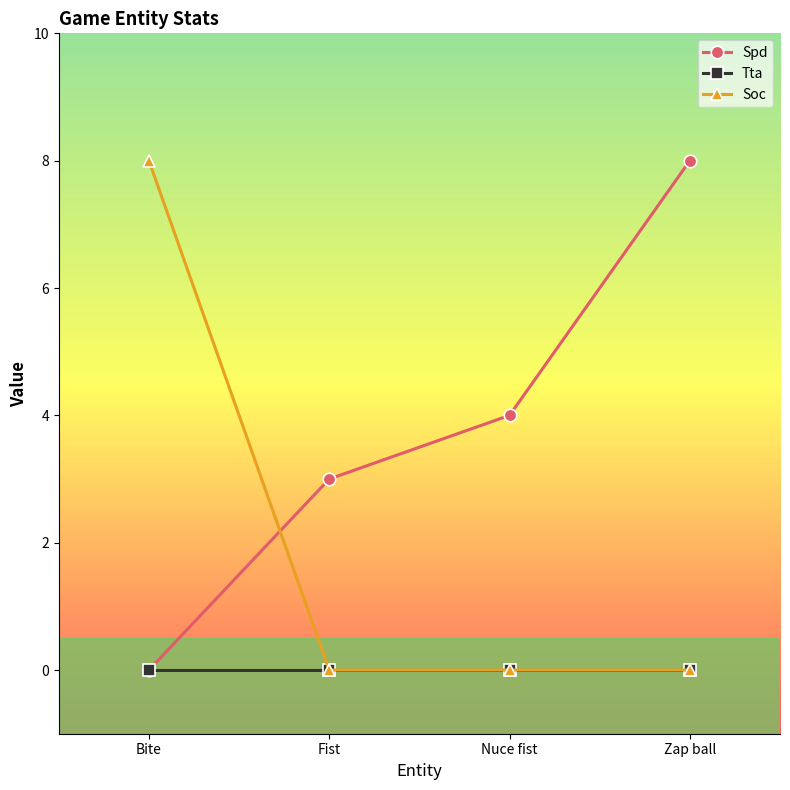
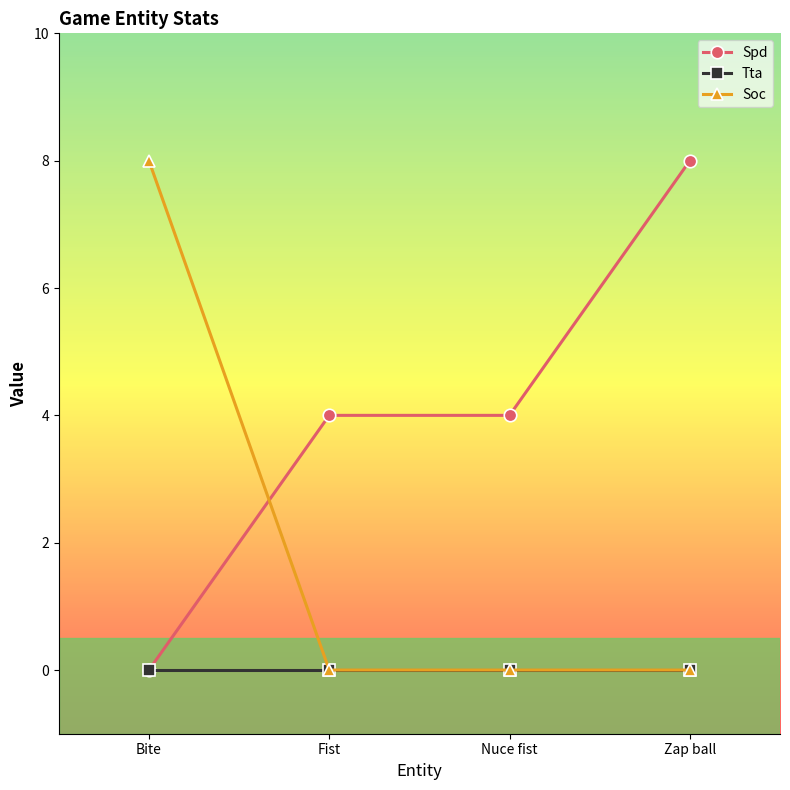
Spd, Fist: 3 -> 4
